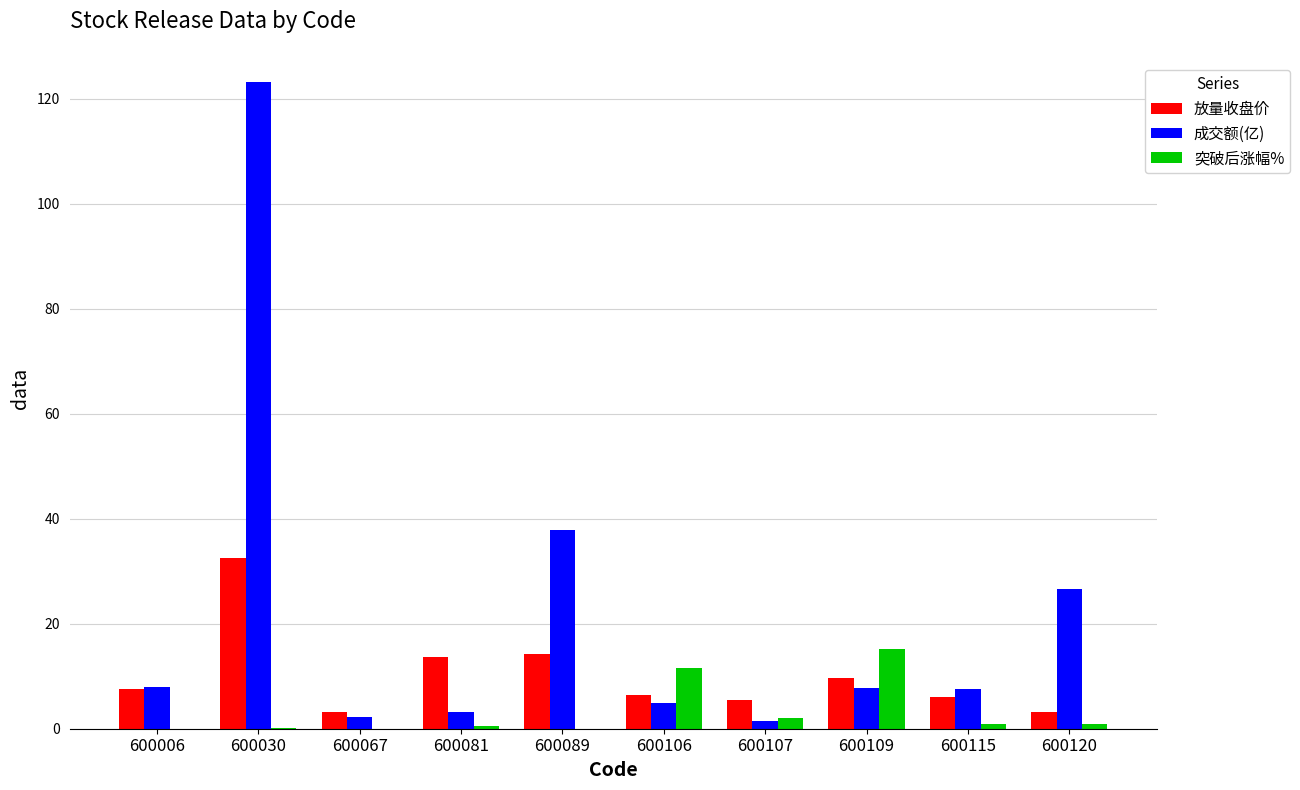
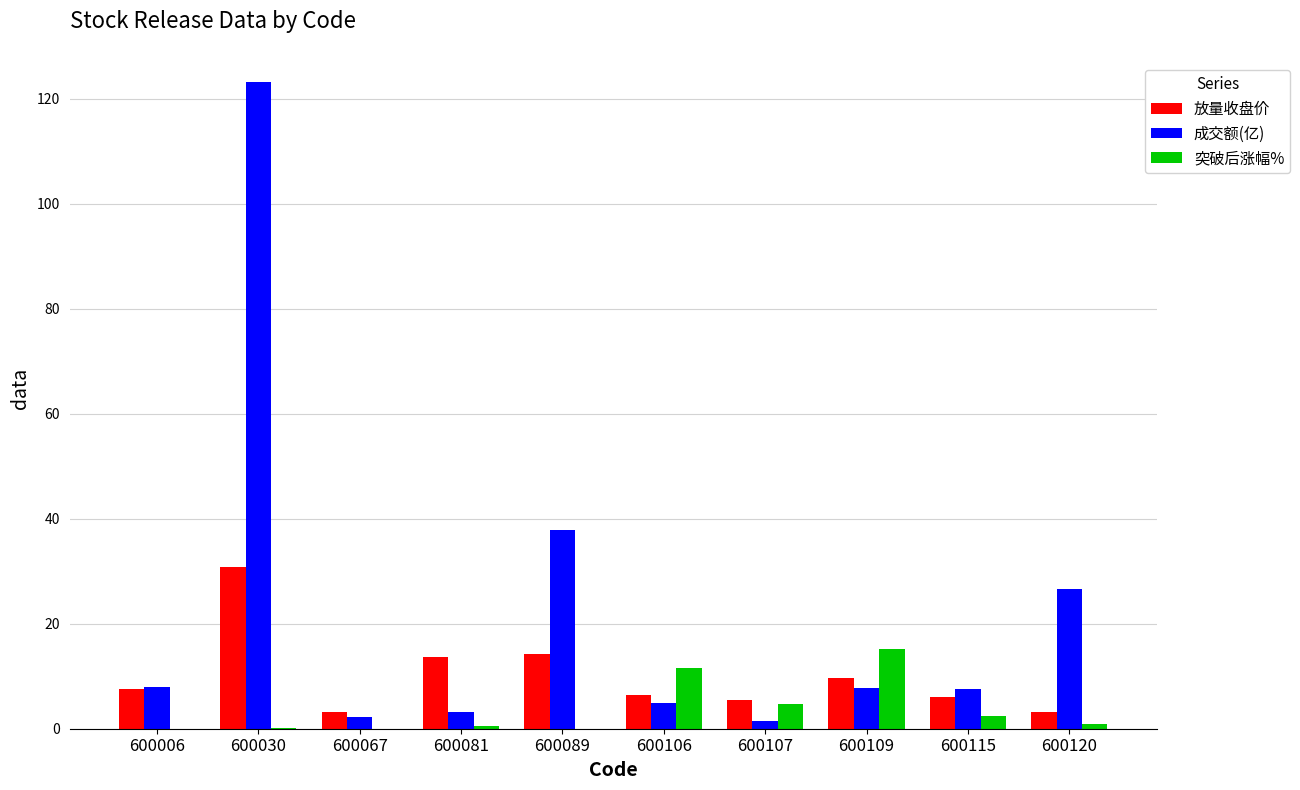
放量收盘价, 600030: 32 -> 31
突破后涨幅%, 600107: 2 -> 5
突破后涨幅%, 600115: 1 -> 2
